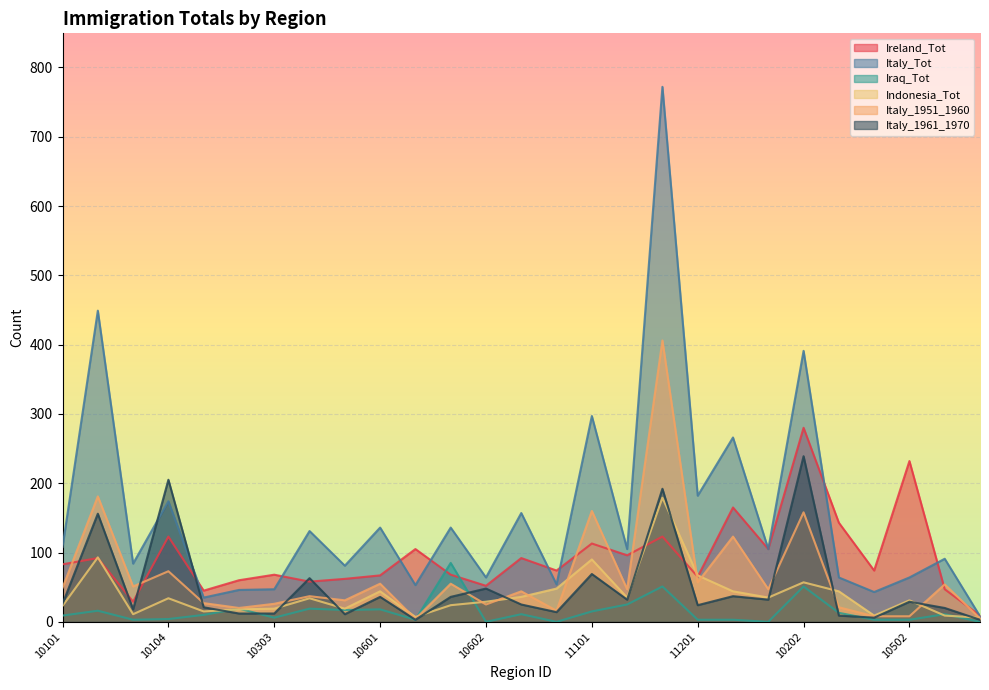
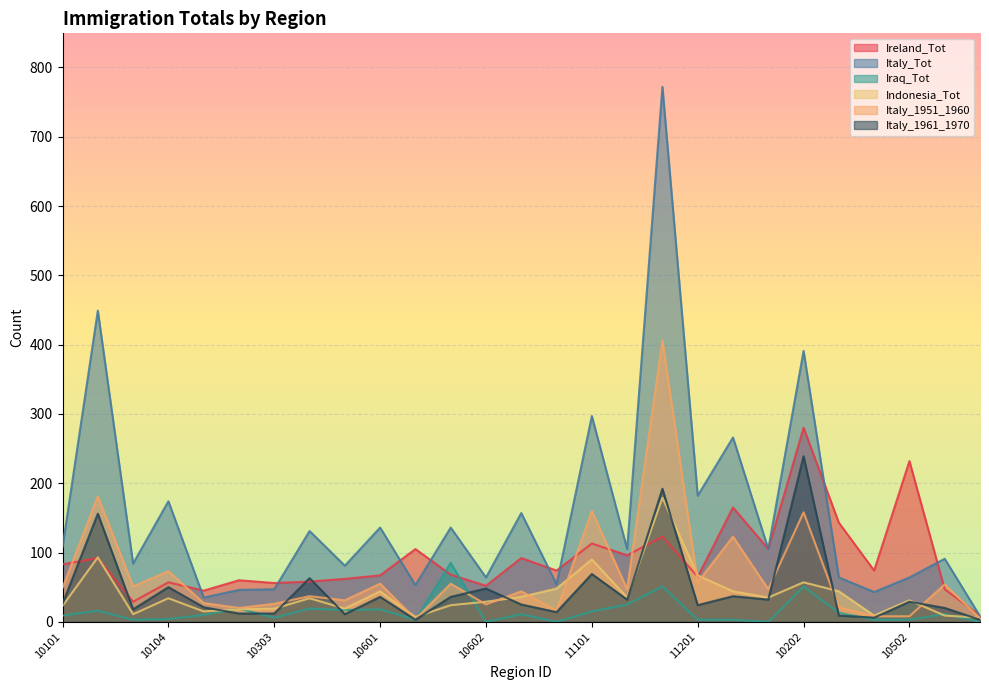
Ireland_Tot, 10104: 120 -> 60
Italy_1961_1970, 10104: 210 -> 50
Ireland_Tot, 10303: 70 -> 60
